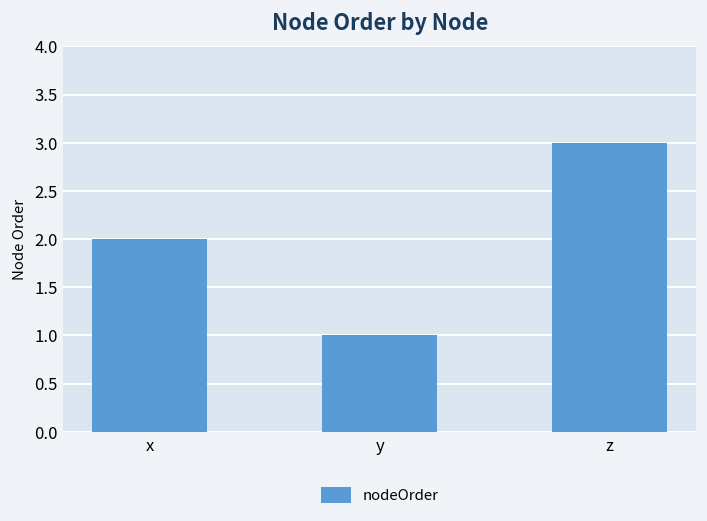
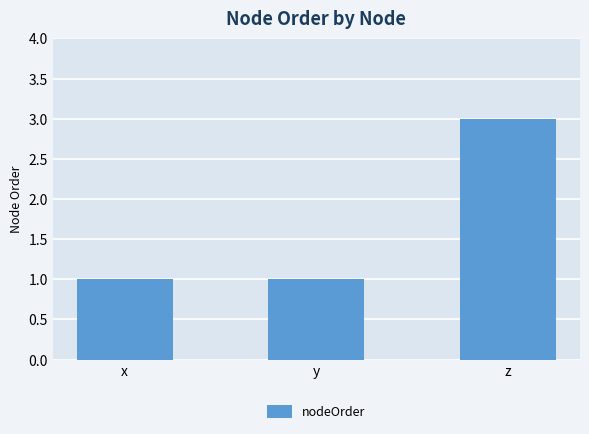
x: 2 -> 1
